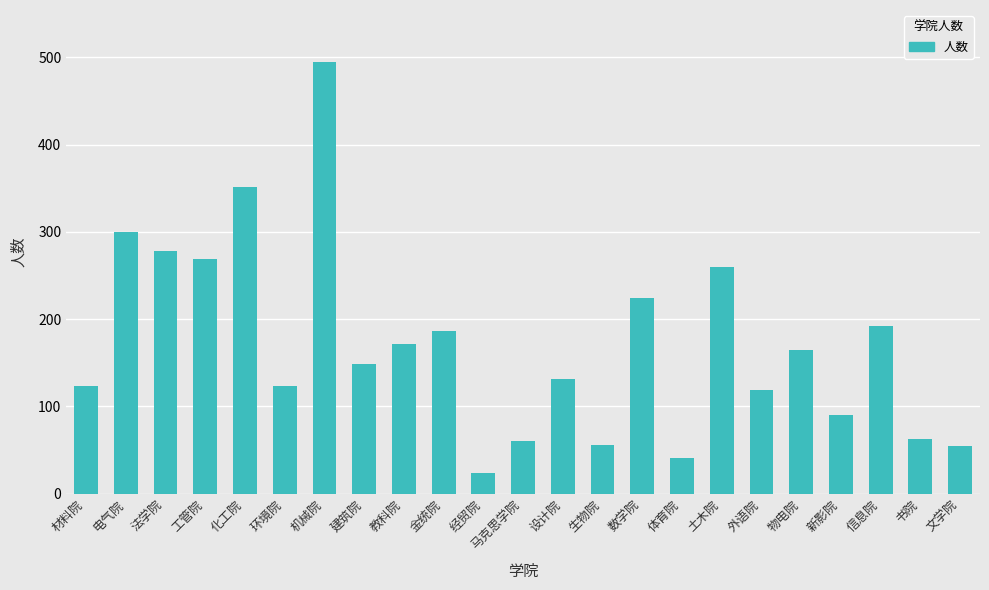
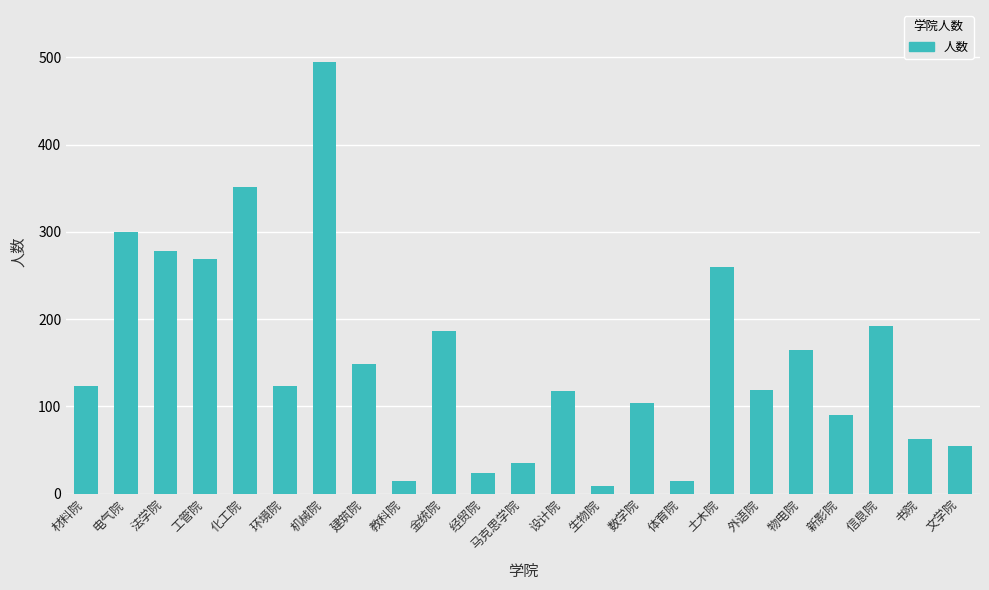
教科院: 170 -> 20
马克思学院: 60 -> 40
设计院: 130 -> 120
生物院: 60 -> 10
数学院: 220 -> 100
体育院: 40 -> 10
